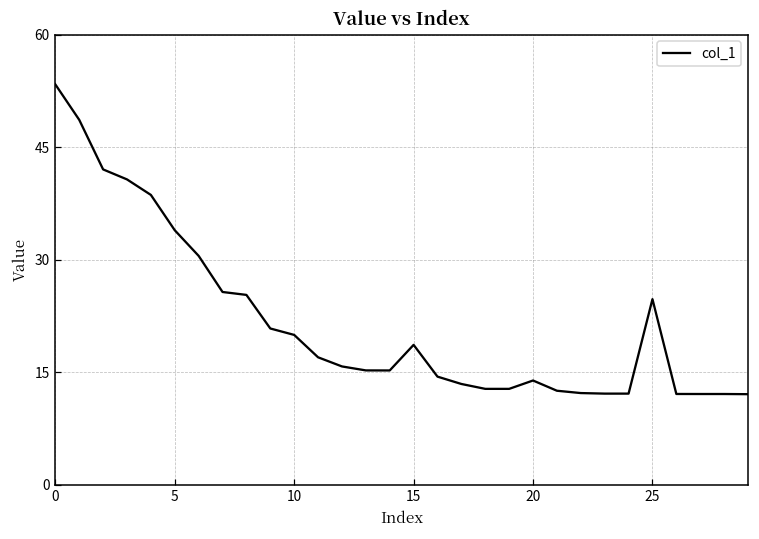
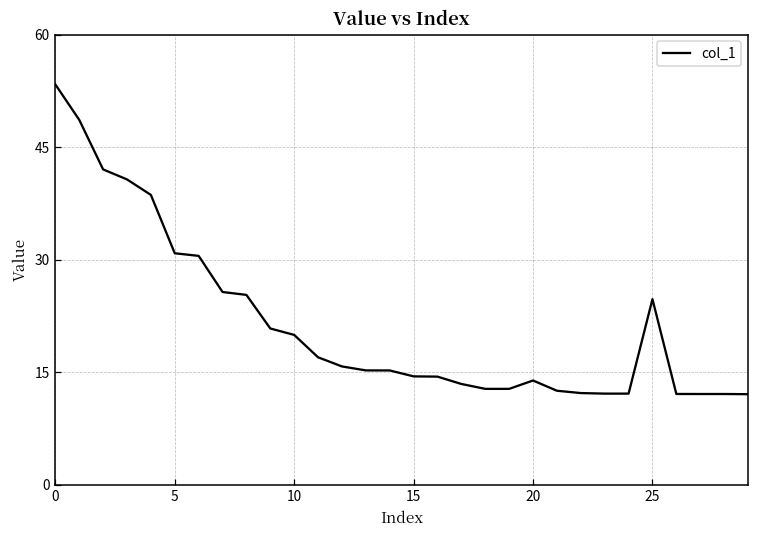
5: 34 -> 31
15: 19 -> 14
